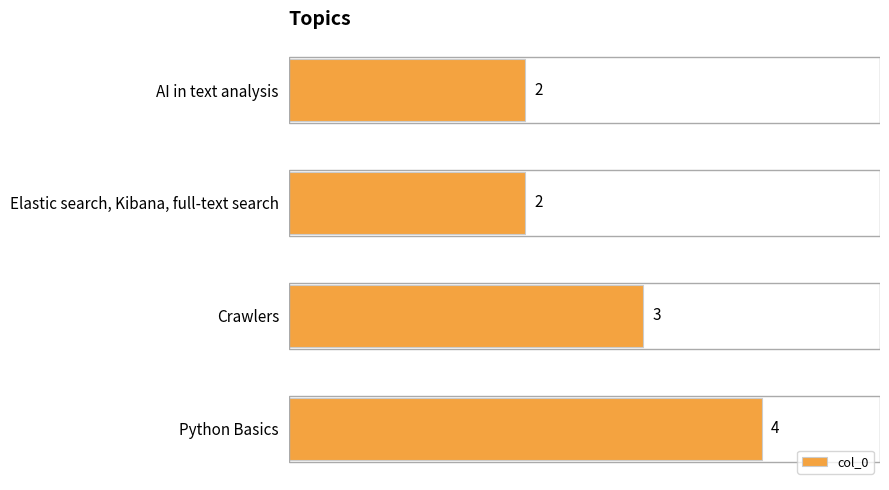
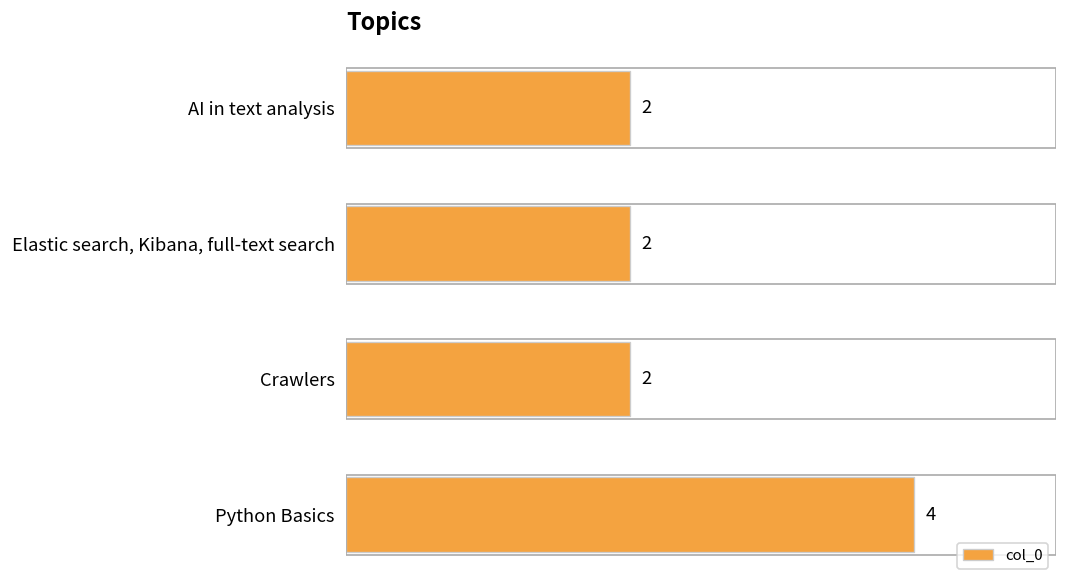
Crawlers: 3 -> 2
